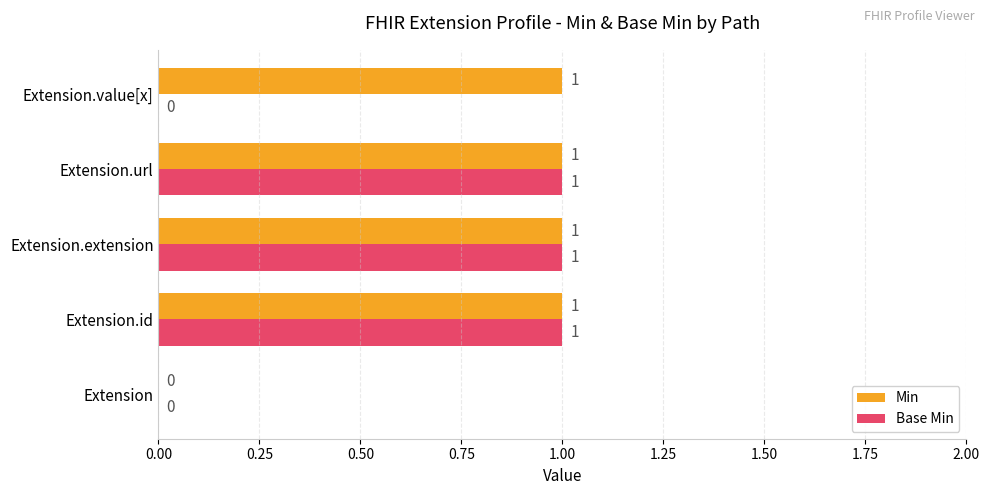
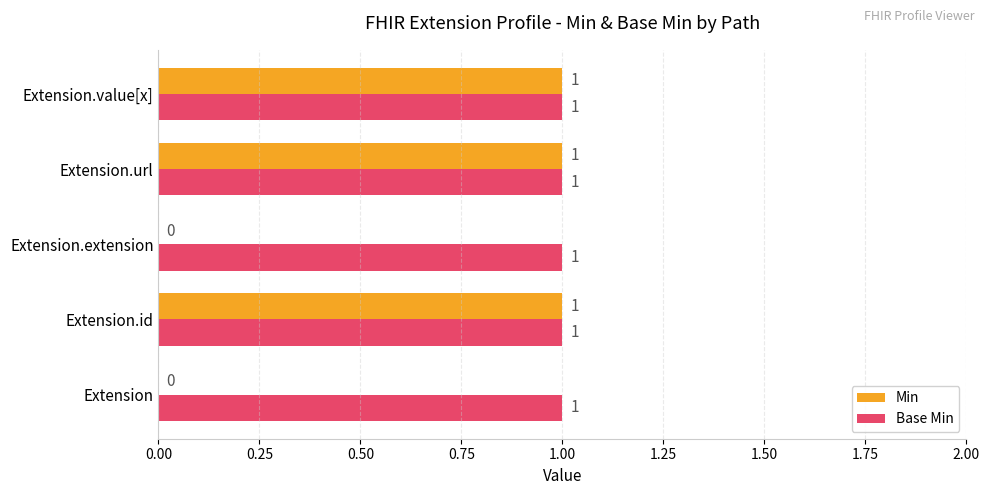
Base Min, Extension.value[x]: 0 -> 1
Min, Extension.extension: 1 -> 0
Base Min, Extension: 0 -> 1
